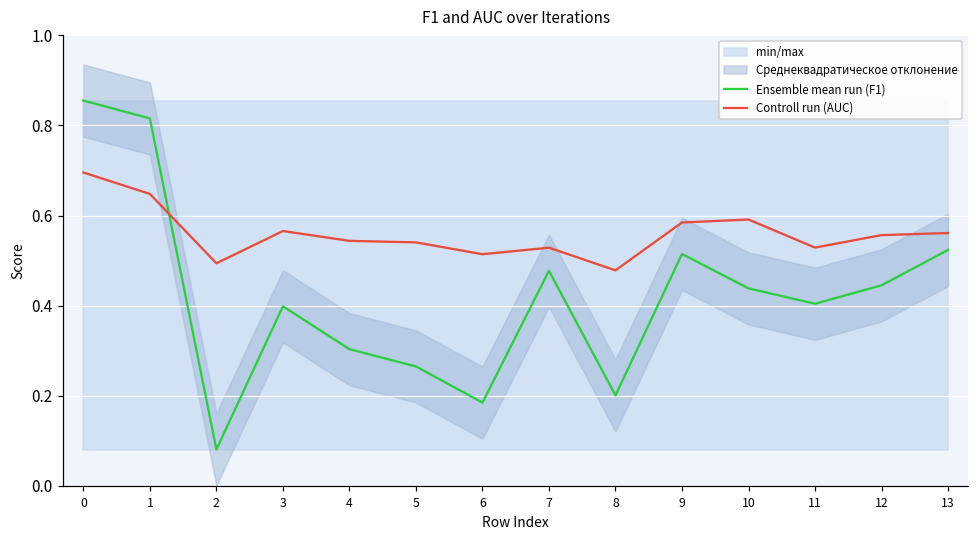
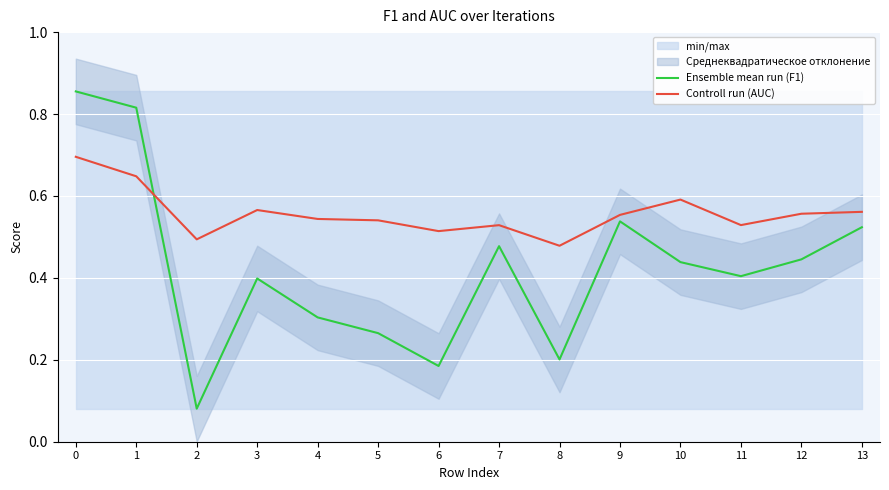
Ensemble mean run (F1), 9: 0.51 -> 0.54
Controll run (AUC), 9: 0.58 -> 0.55
